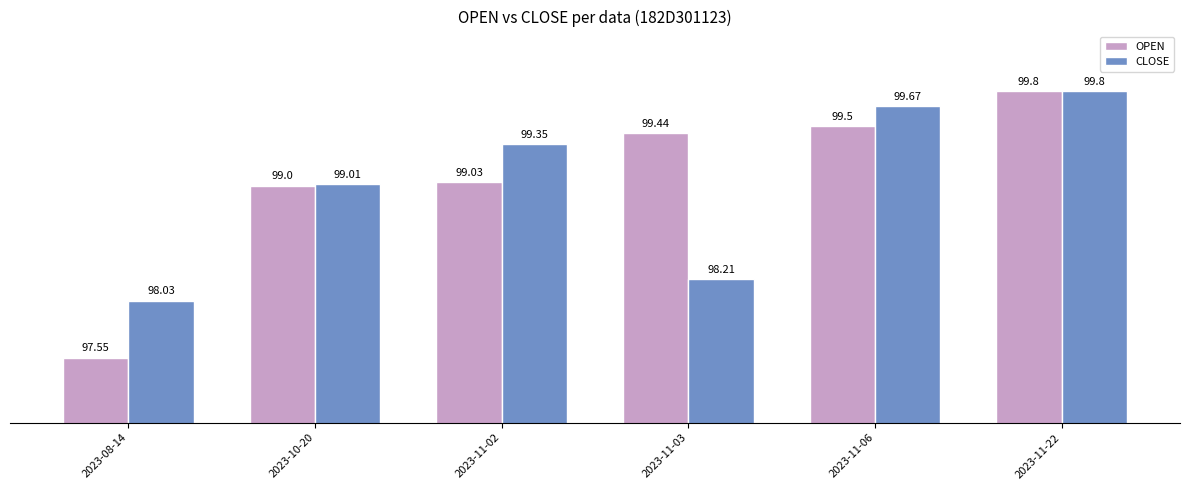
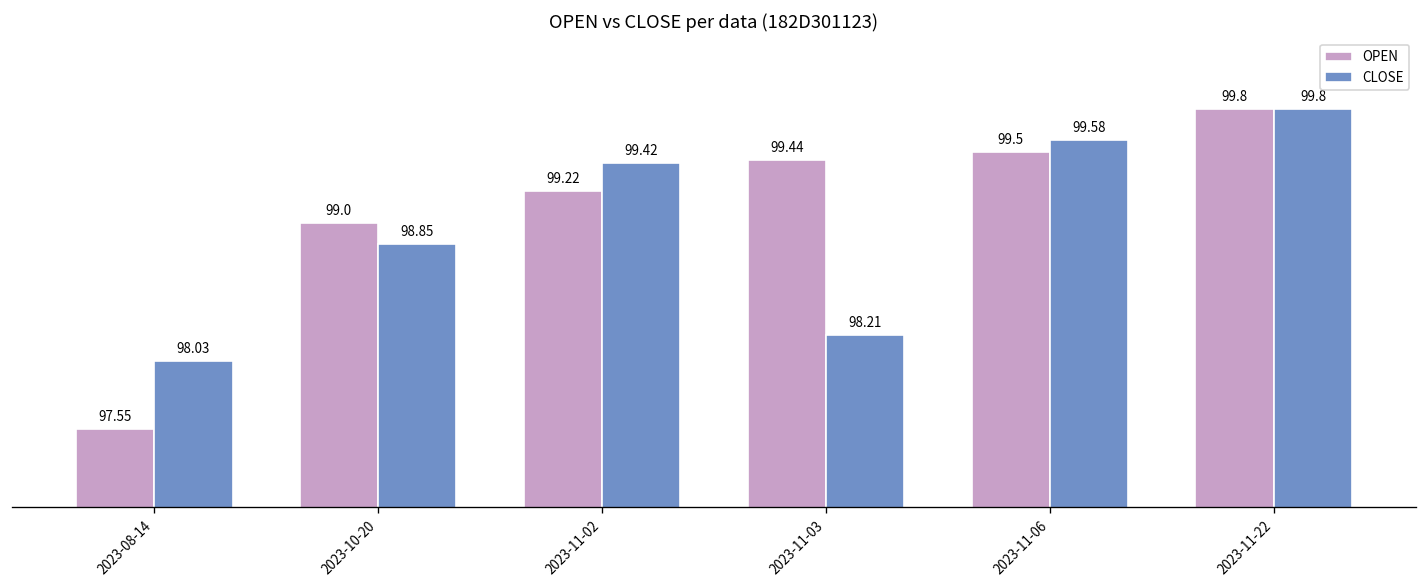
CLOSE, 2023-10-20: 99.01 -> 98.85
OPEN, 2023-11-02: 99.03 -> 99.22
CLOSE, 2023-11-02: 99.35 -> 99.42
CLOSE, 2023-11-06: 99.67 -> 99.58
